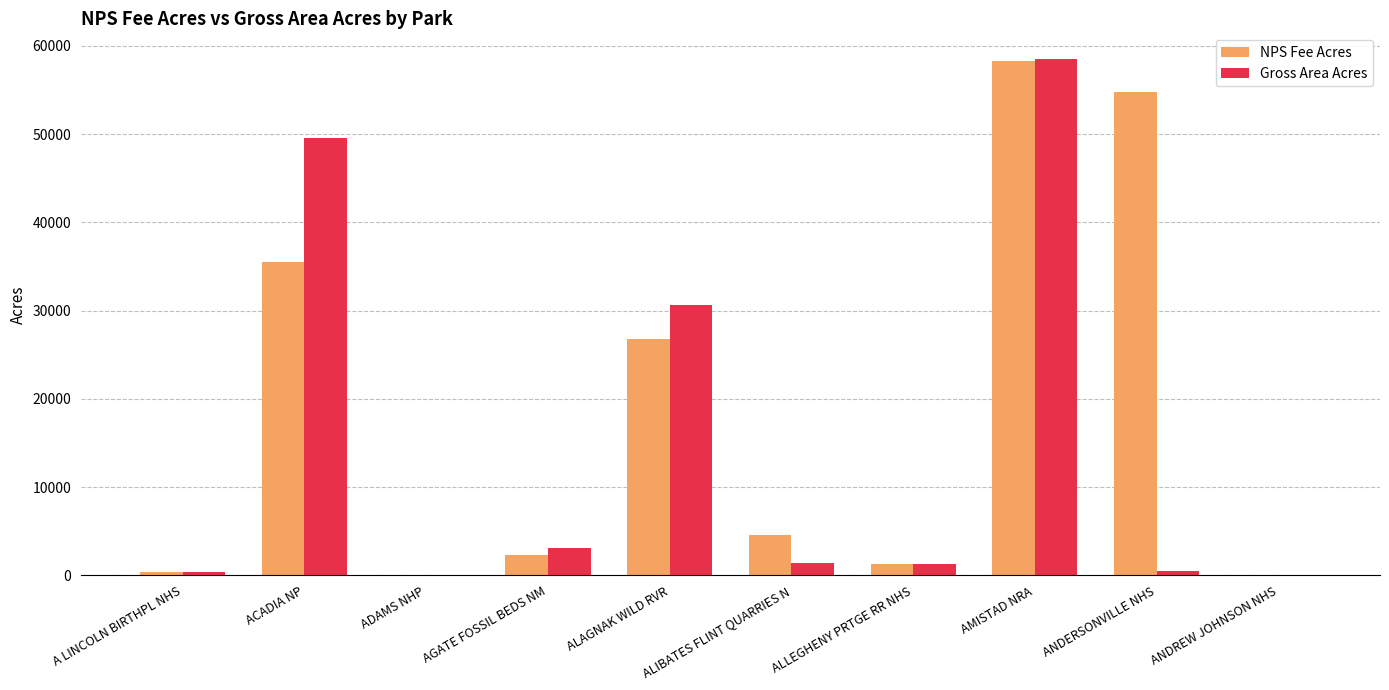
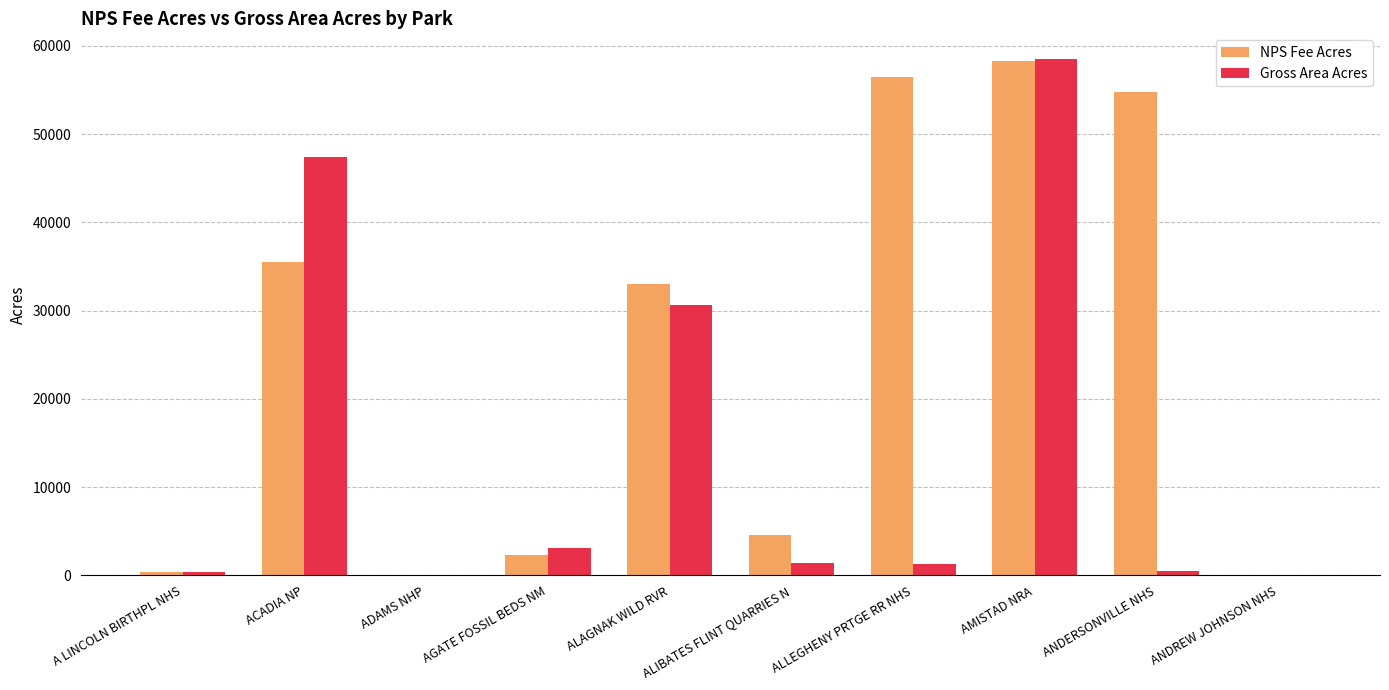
Gross Area Acres, ACADIA NP: 50000 -> 47000
NPS Fee Acres, ALAGNAK WILD RVR: 27000 -> 33000
NPS Fee Acres, ALLEGHENY PRTGE RR NHS: 1000 -> 57000
